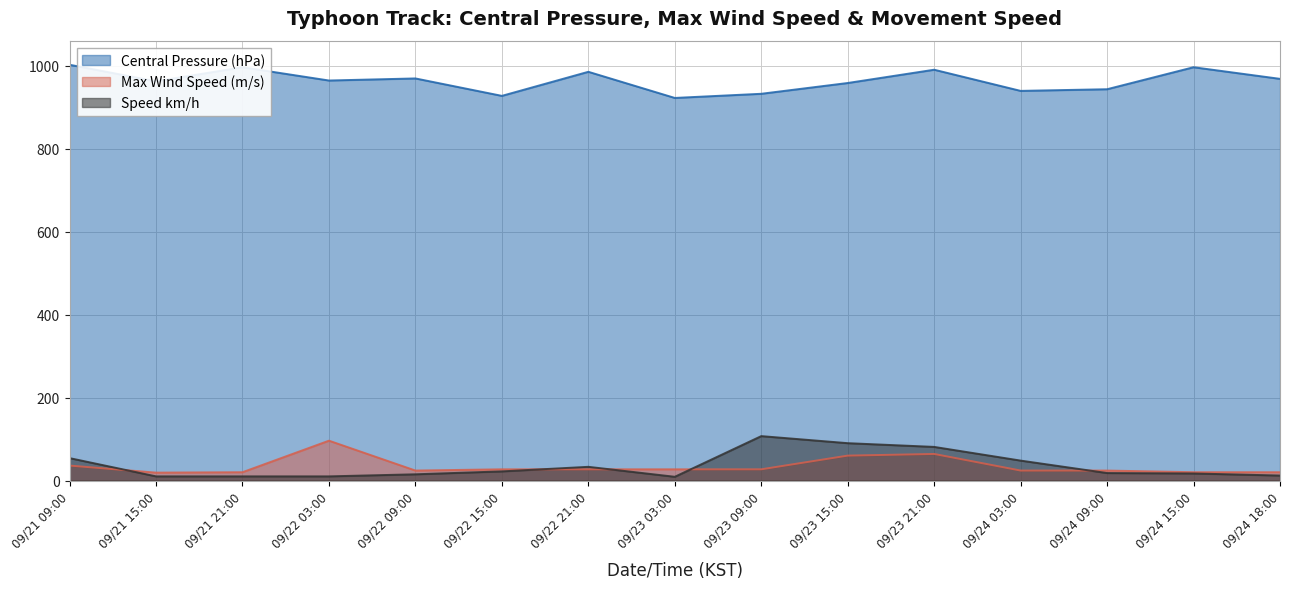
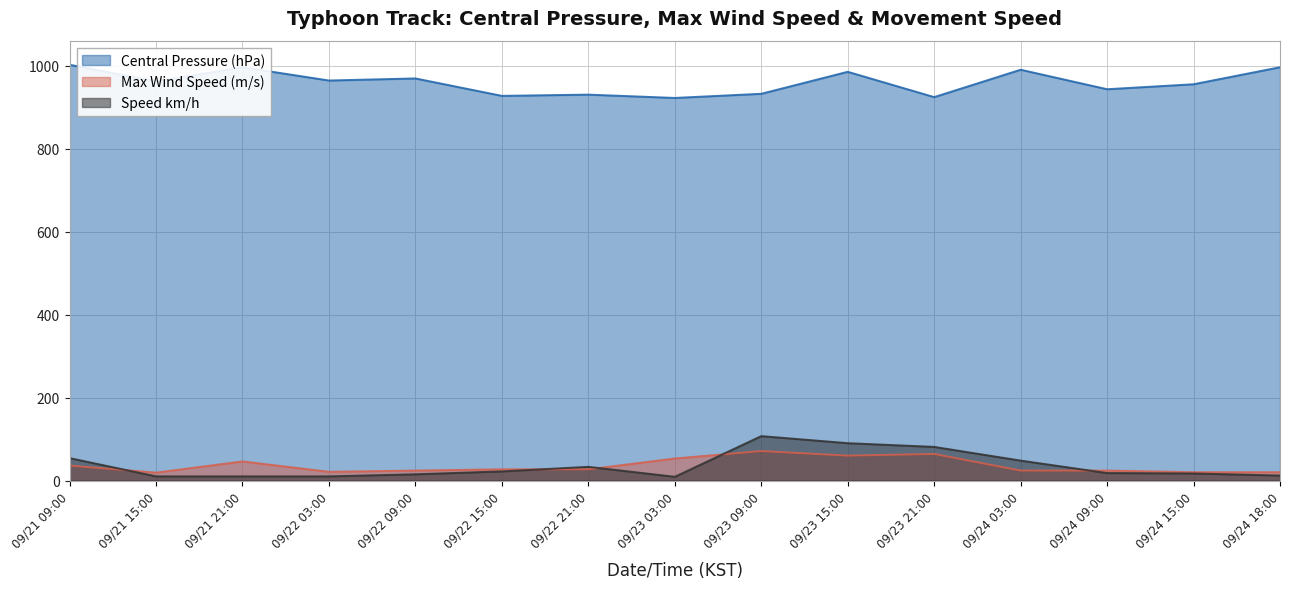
Max Wind Speed (m/s), 09/21 21:00: 20 -> 50
Max Wind Speed (m/s), 09/22 03:00: 100 -> 20
Central Pressure (hPa), 09/22 21:00: 990 -> 930
Max Wind Speed (m/s), 09/23 03:00: 30 -> 50
Max Wind Speed (m/s), 09/23 09:00: 30 -> 70
Central Pressure (hPa), 09/23 15:00: 960 -> 990
Central Pressure (hPa), 09/23 21:00: 990 -> 920
Central Pressure (hPa), 09/24 03:00: 940 -> 990
Central Pressure (hPa), 09/24 15:00: 1000 -> 960
Central Pressure (hPa), 09/24 18:00: 970 -> 1000
